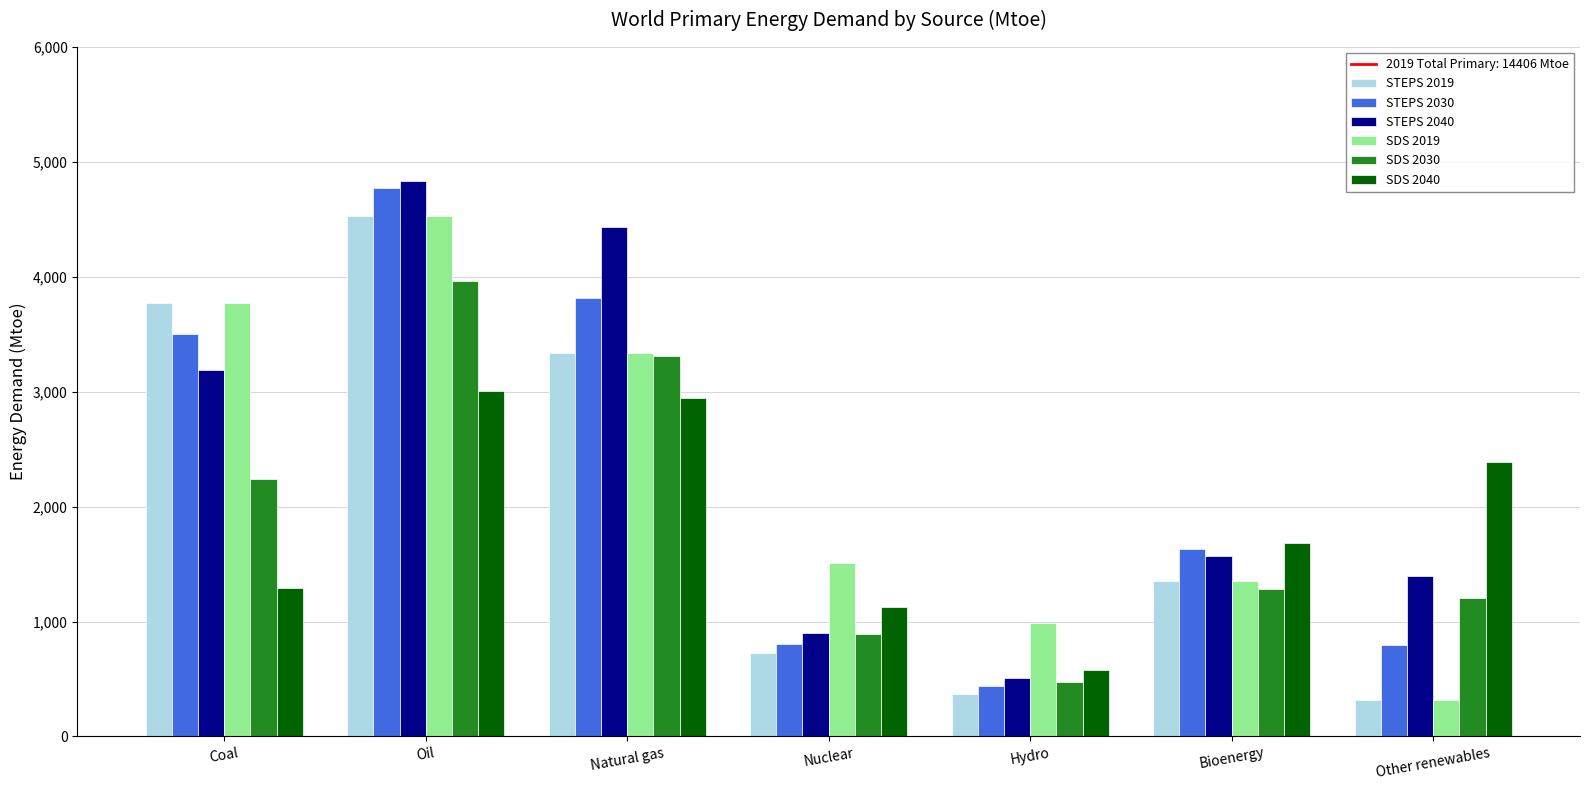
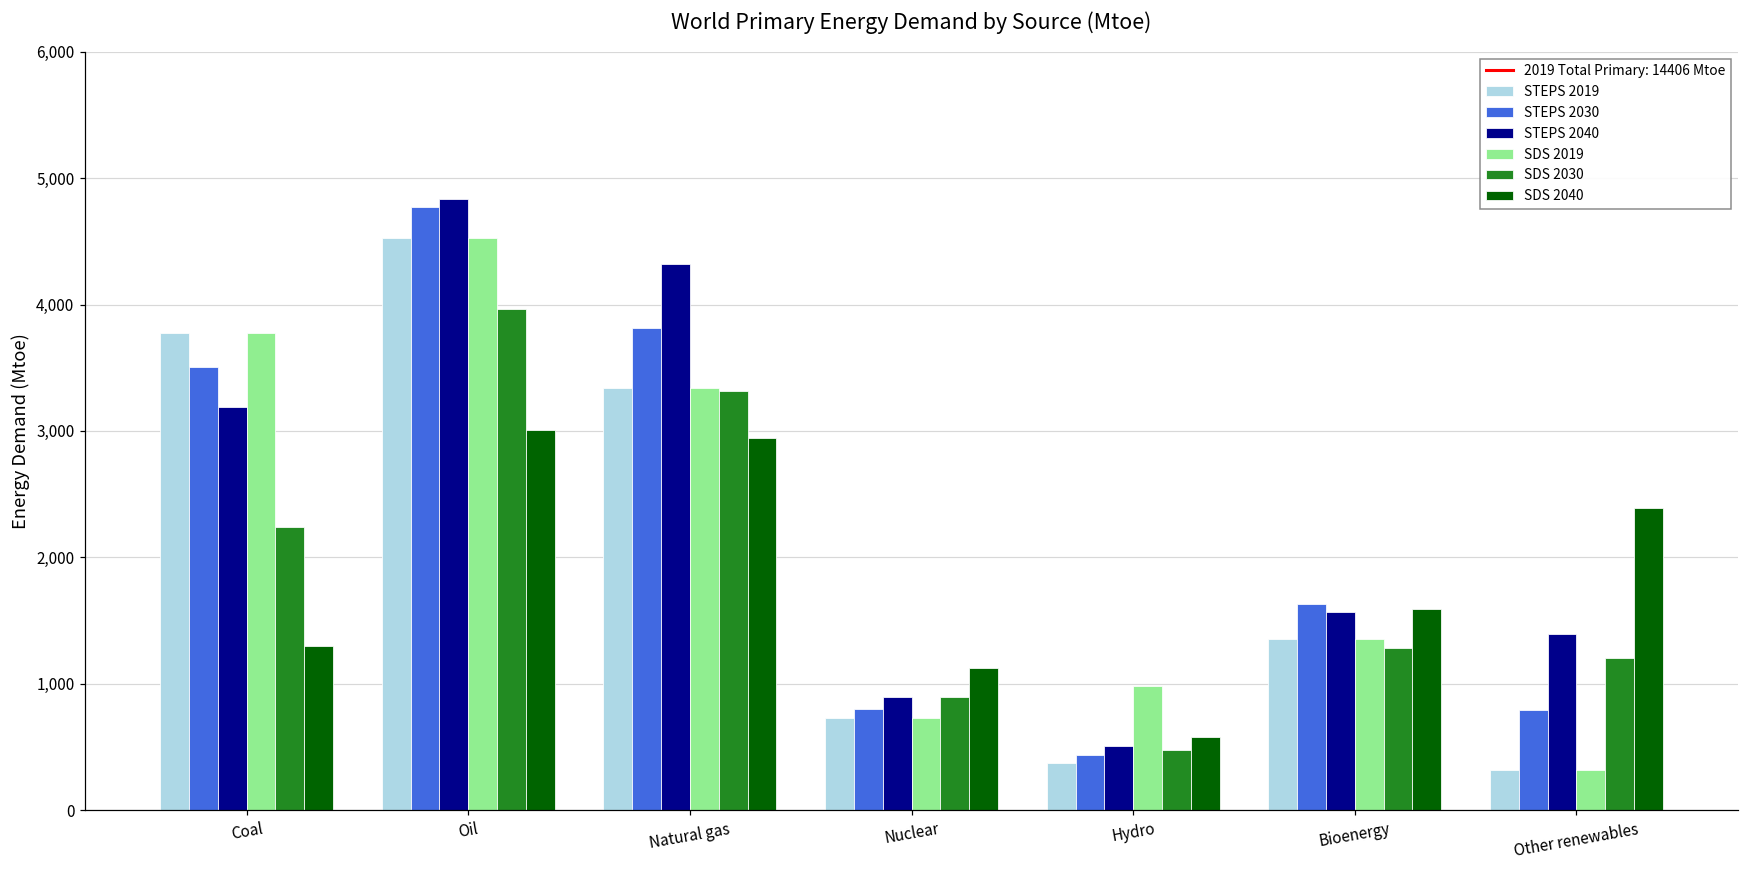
STEPS 2040, Natural gas: 4,430 -> 4,320
SDS 2019, Nuclear: 1,510 -> 730
SDS 2040, Bioenergy: 1,680 -> 1,590
